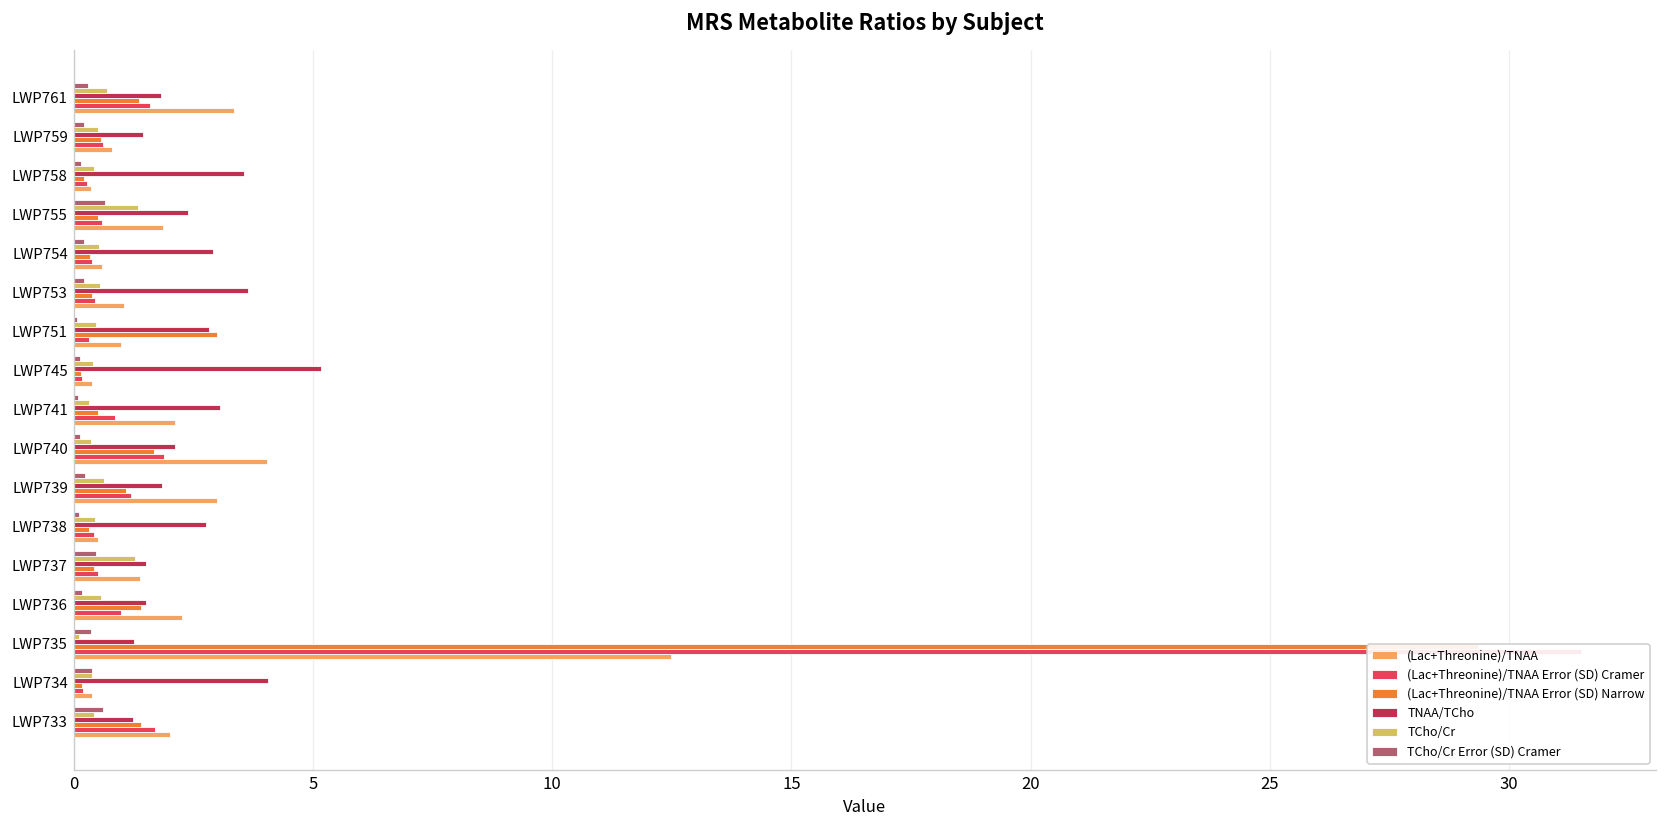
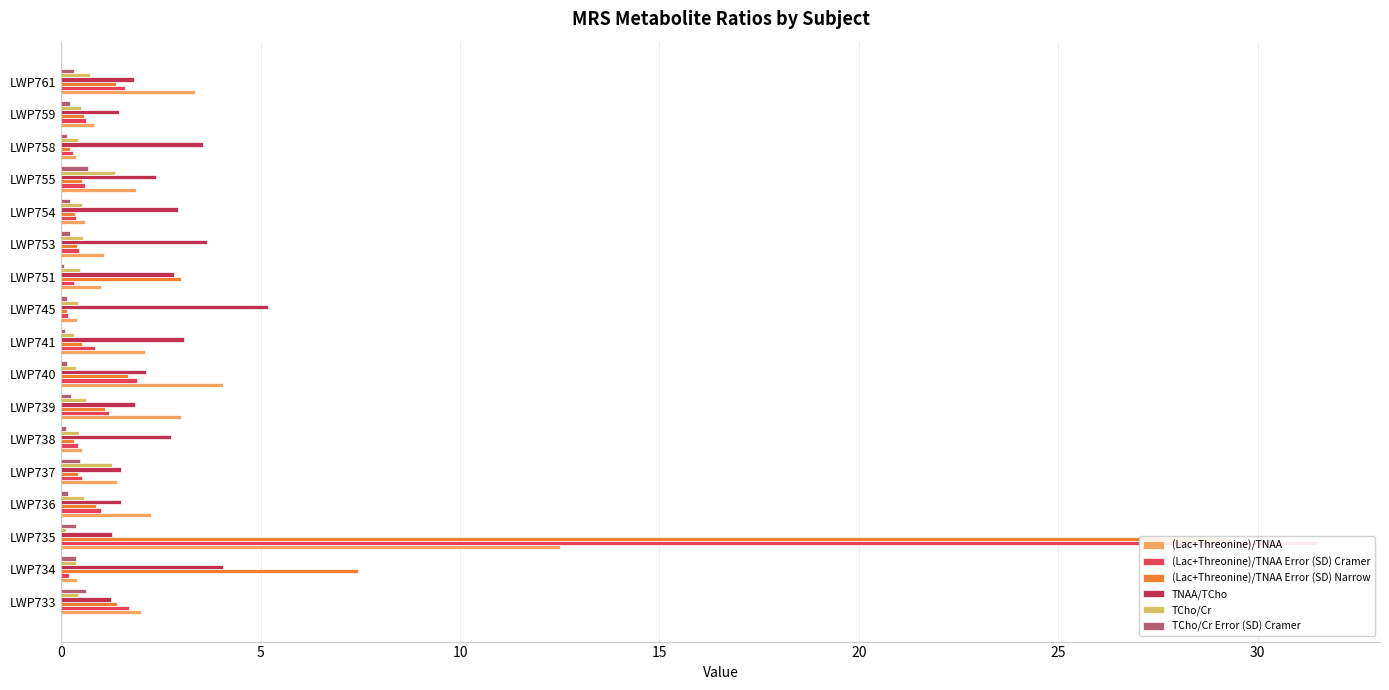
(Lac+Threonine)/TNAA Error (SD) Narrow, LWP736: 1.4 -> 0.9
(Lac+Threonine)/TNAA Error (SD) Narrow, LWP734: 0.2 -> 7.4
